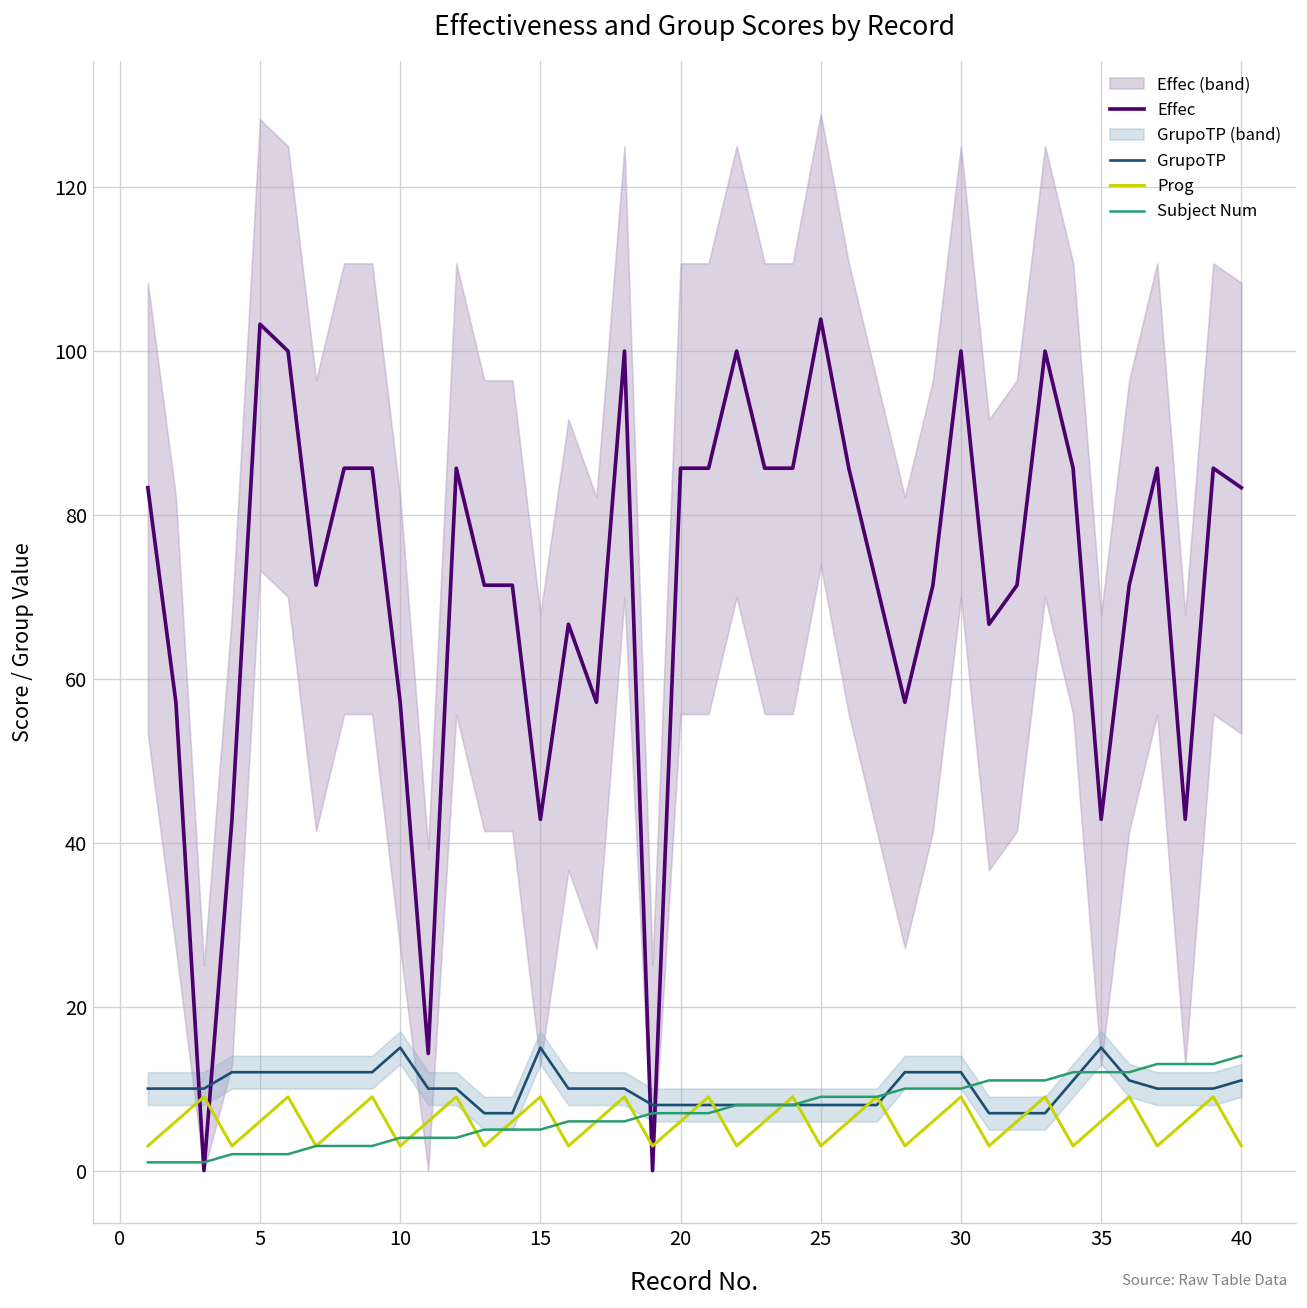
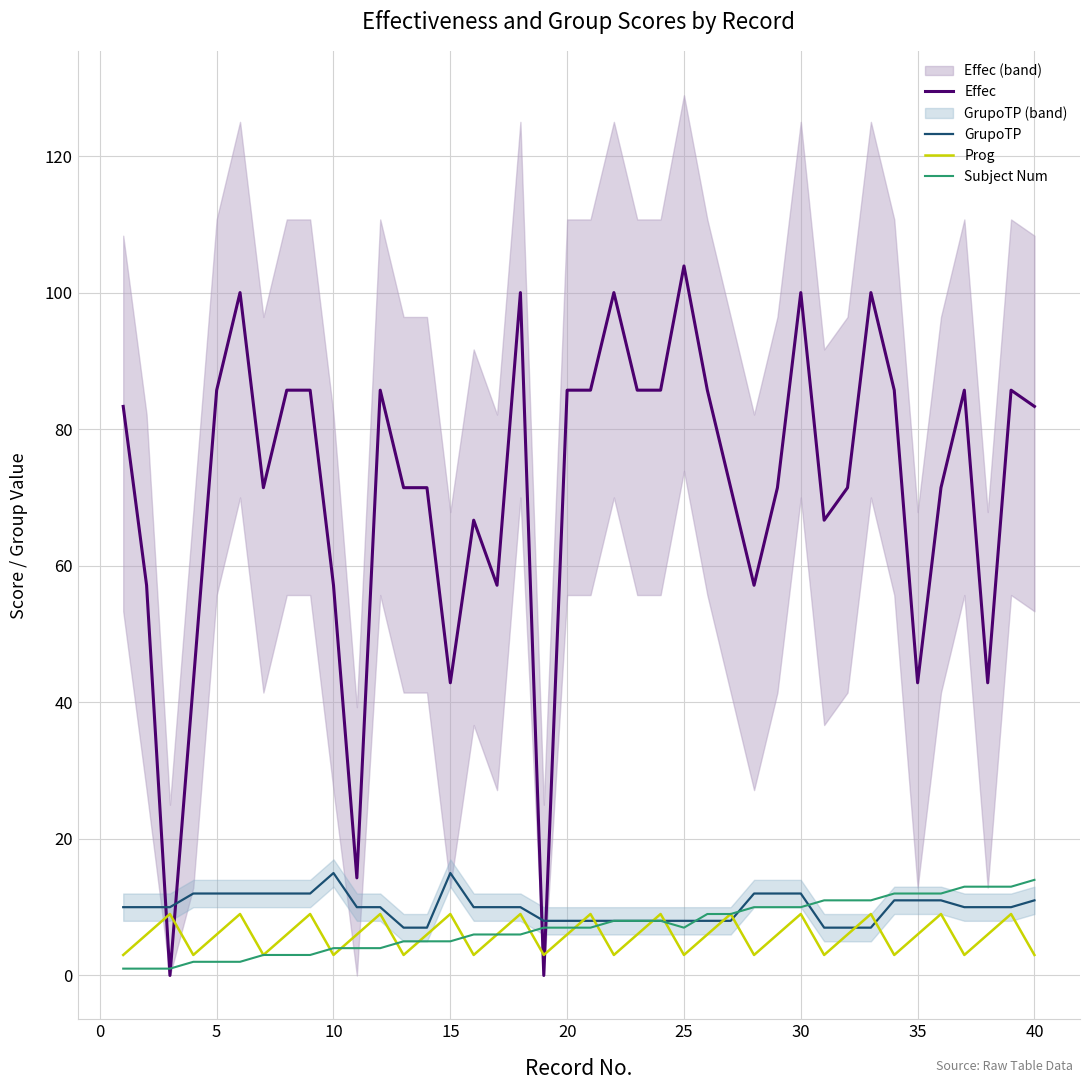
Effec, 5: 103 -> 86
Subject Num, 25: 9 -> 7
GrupoTP, 35: 15 -> 11
